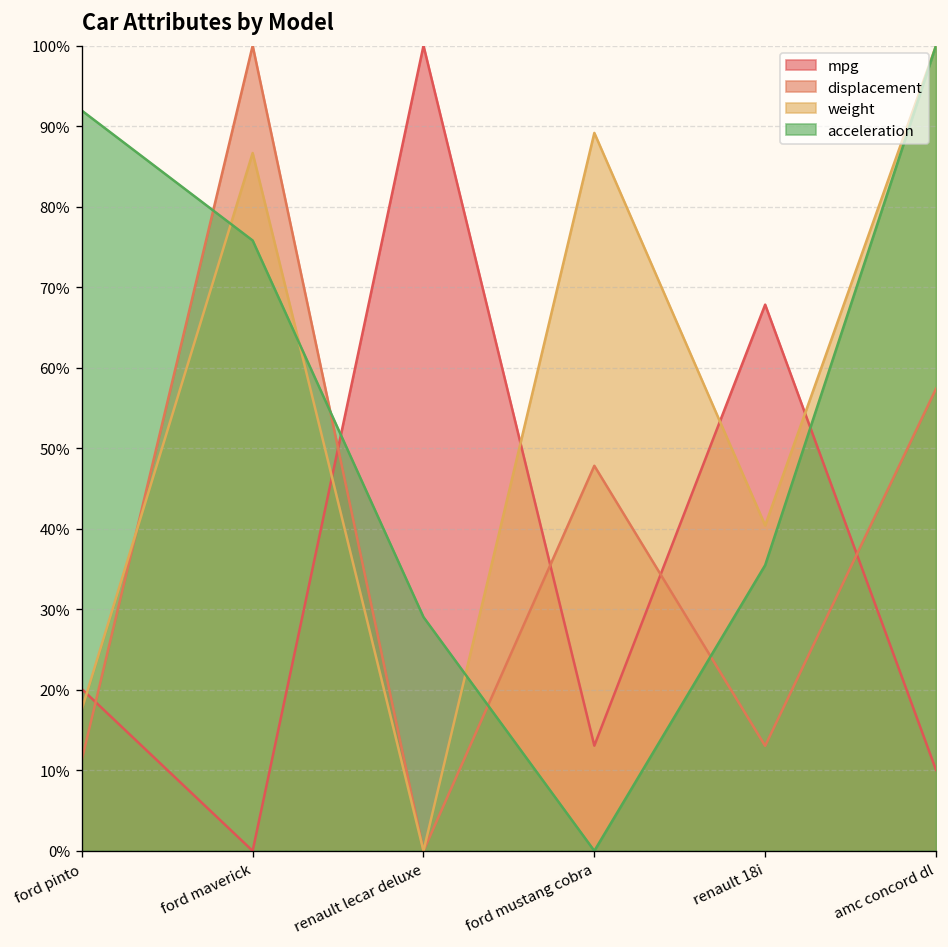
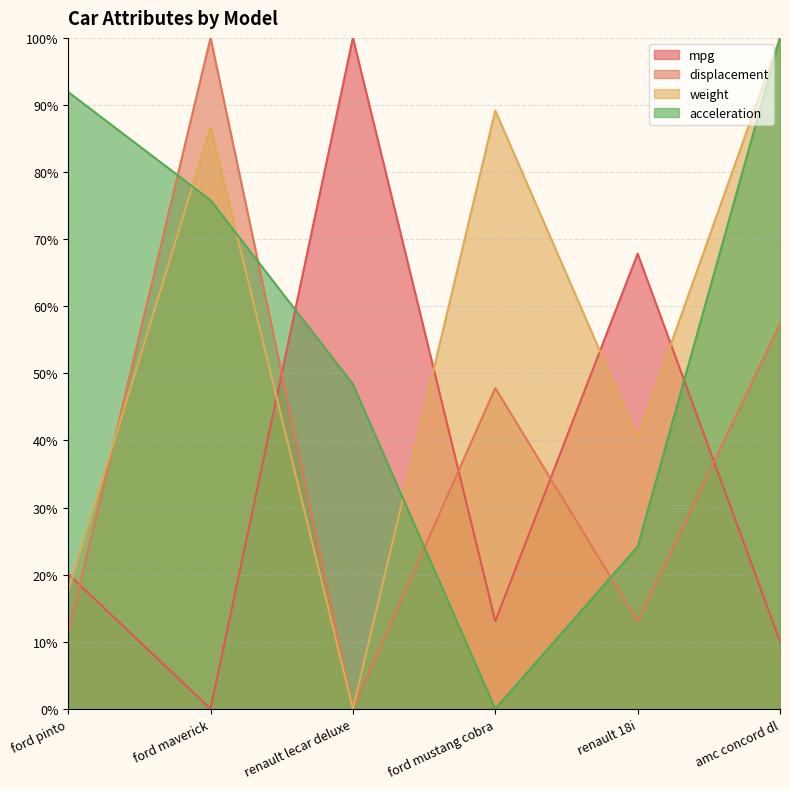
acceleration, renault lecar deluxe: 29% -> 48%
acceleration, renault 18i: 35% -> 24%
